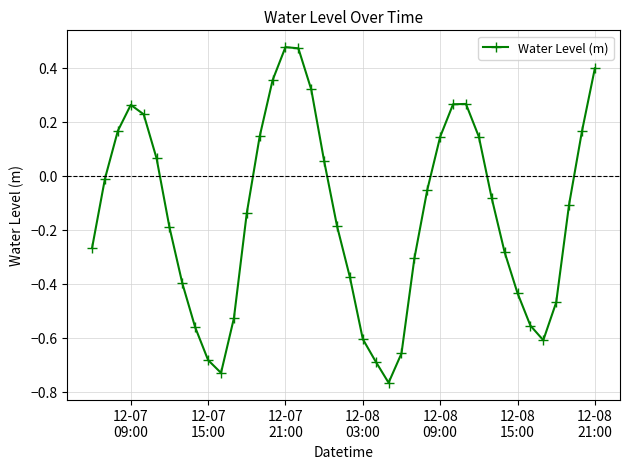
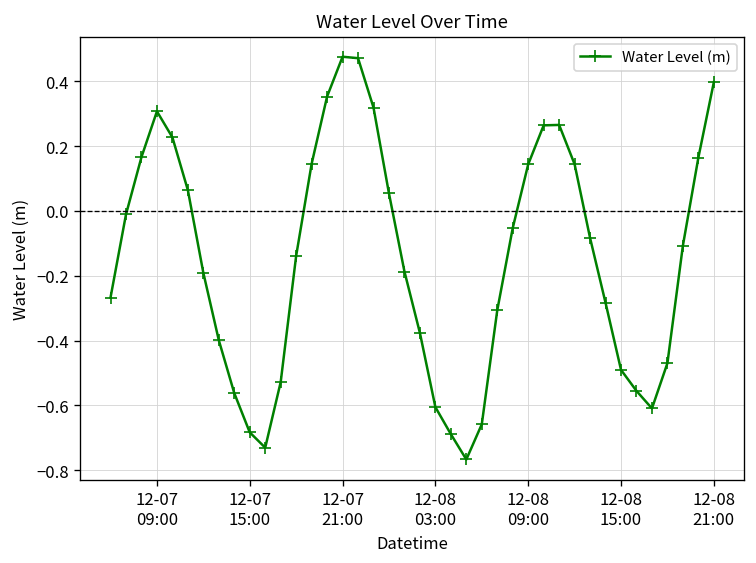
12-07 09:00: 0.26 -> 0.31
12-08 15:00: -0.43 -> -0.49
